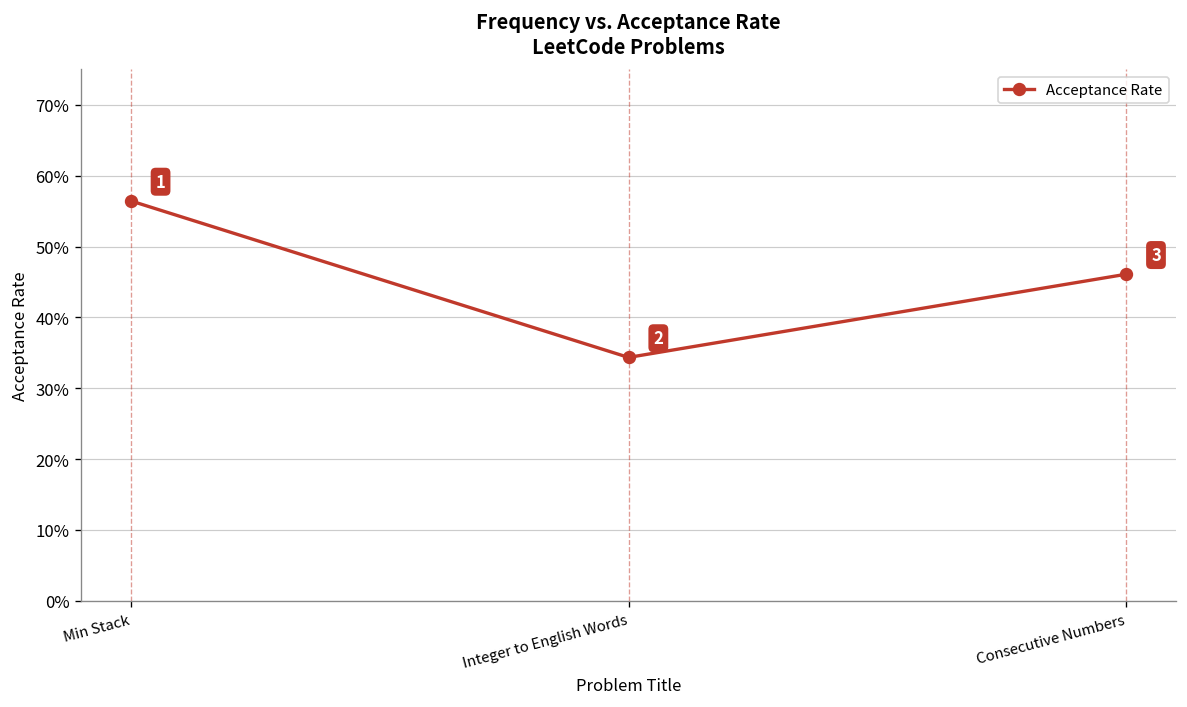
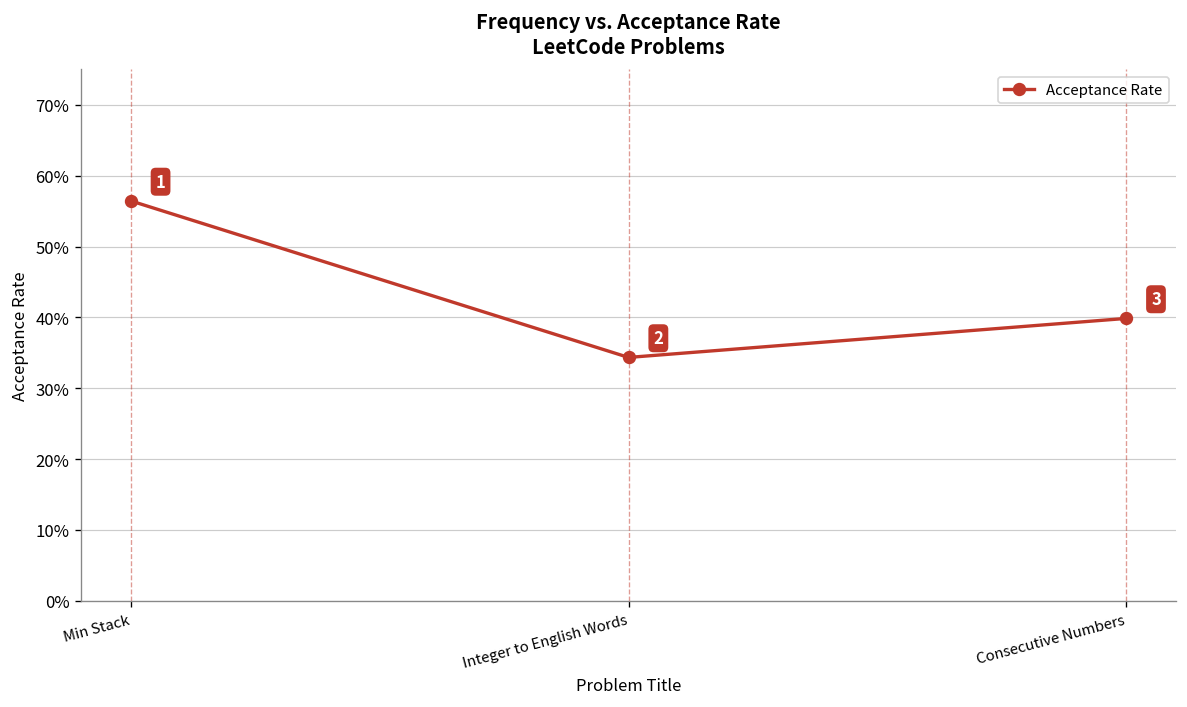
Consecutive Numbers: 46% -> 40%
